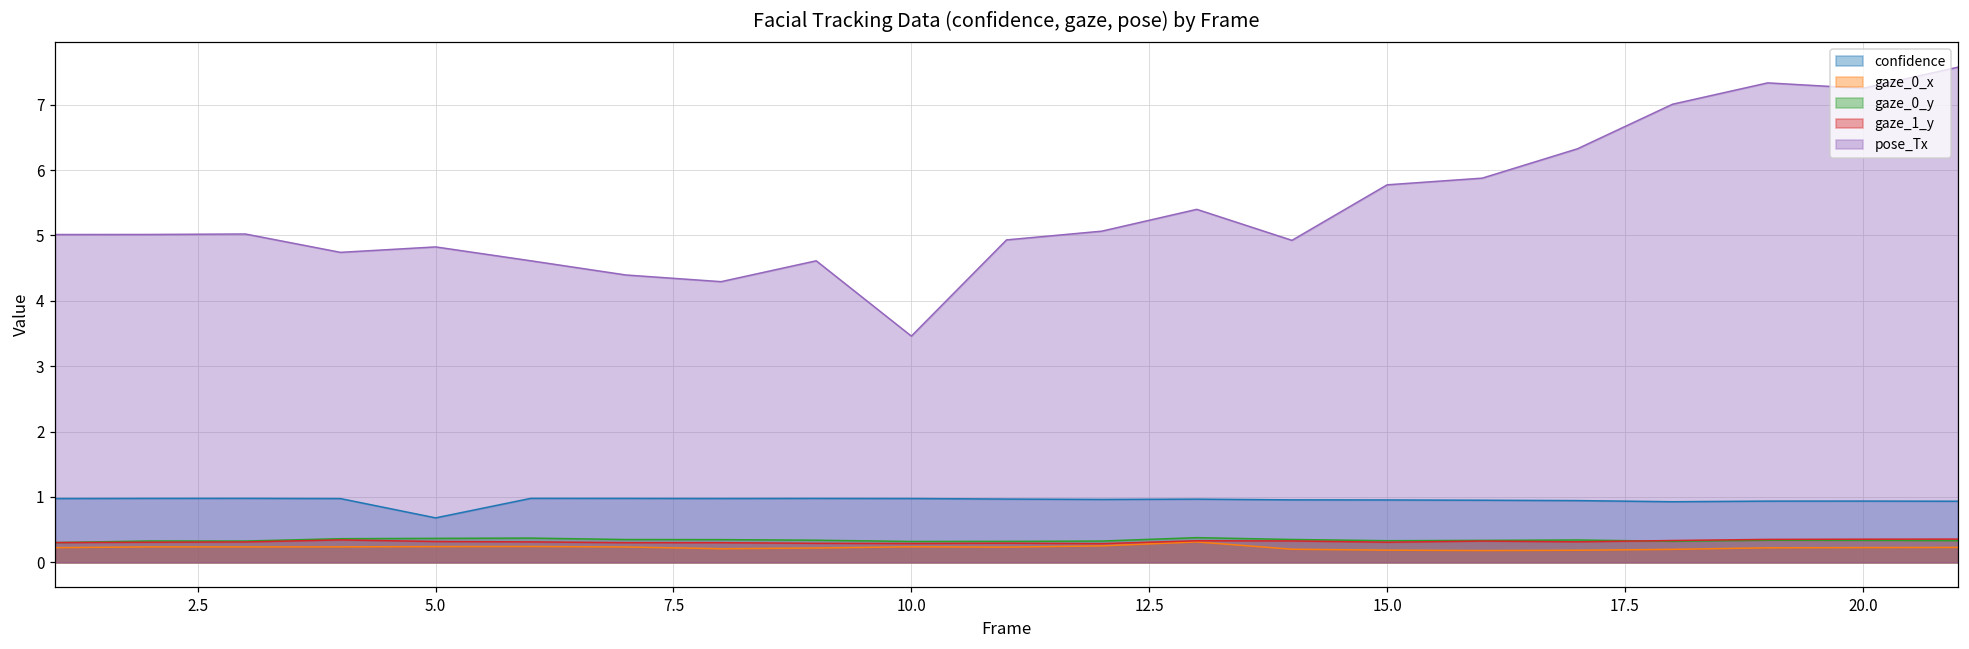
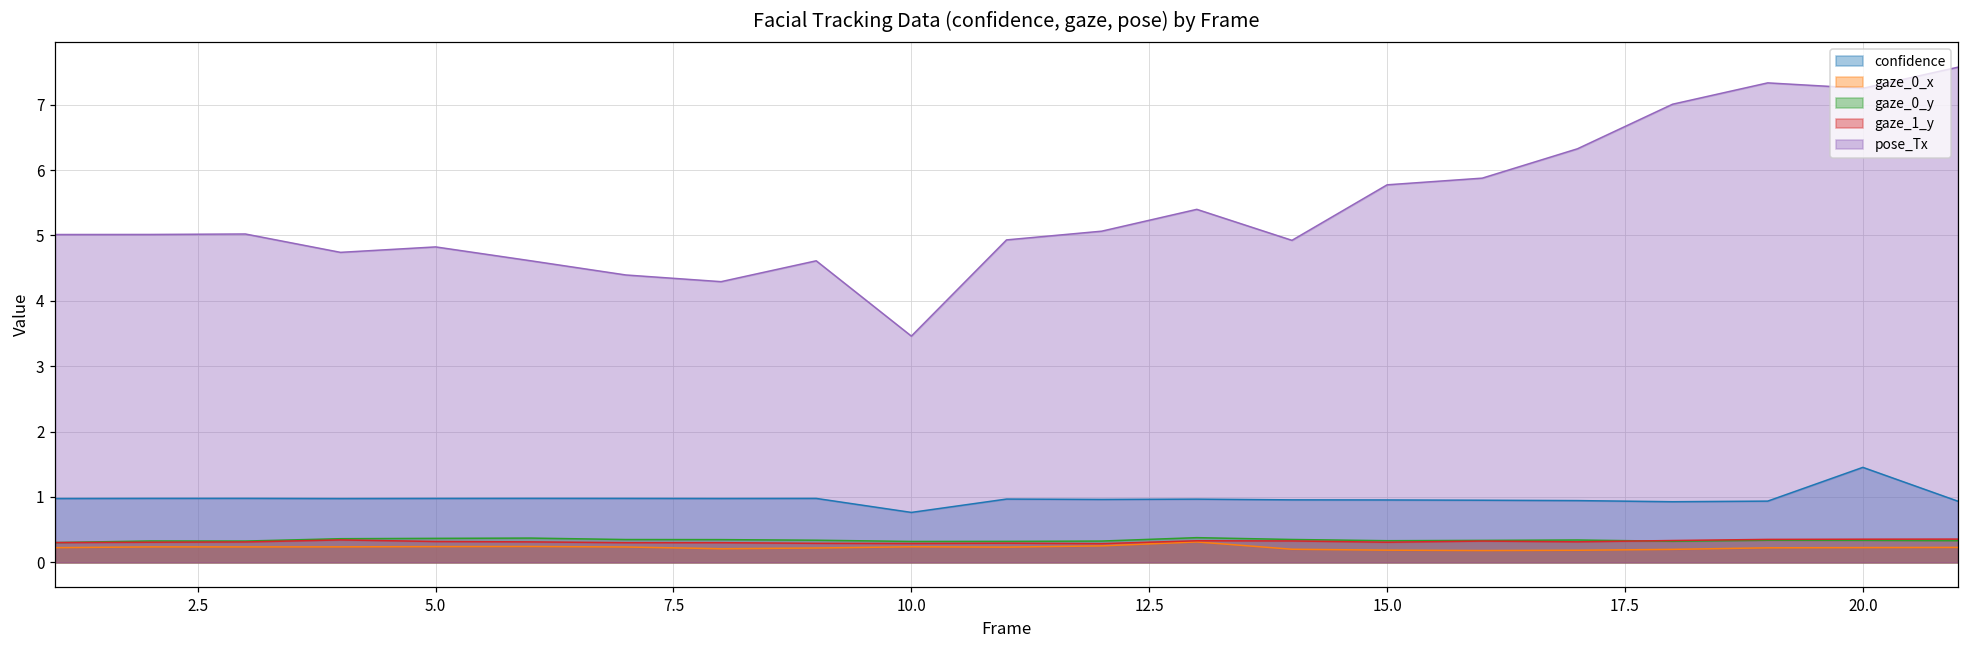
confidence, 5.0: 0.7 -> 1.0
confidence, 10.0: 1.0 -> 0.8
confidence, 20.0: 0.9 -> 1.5
